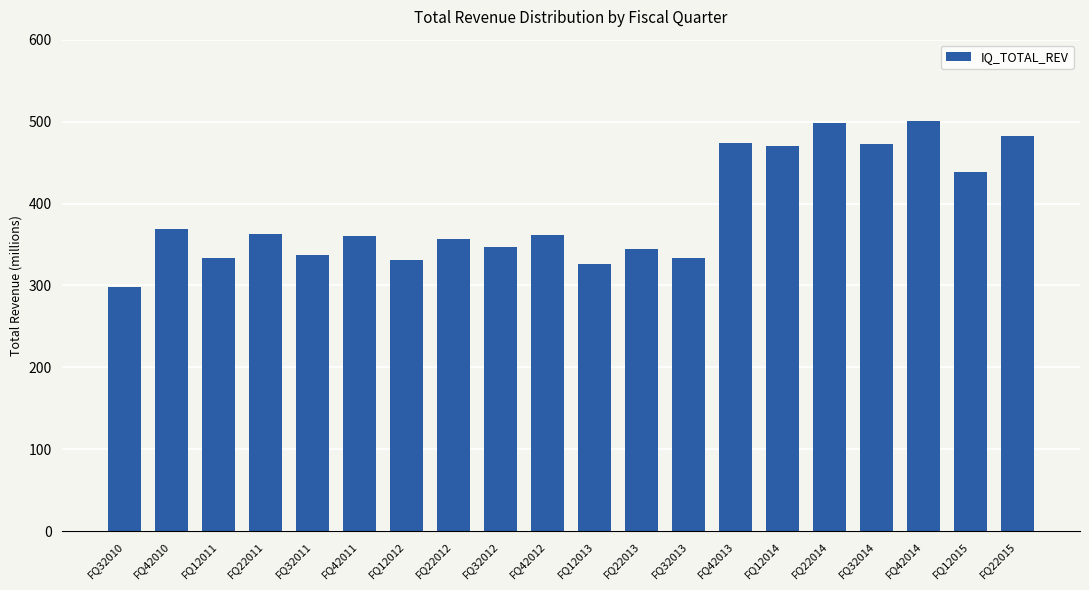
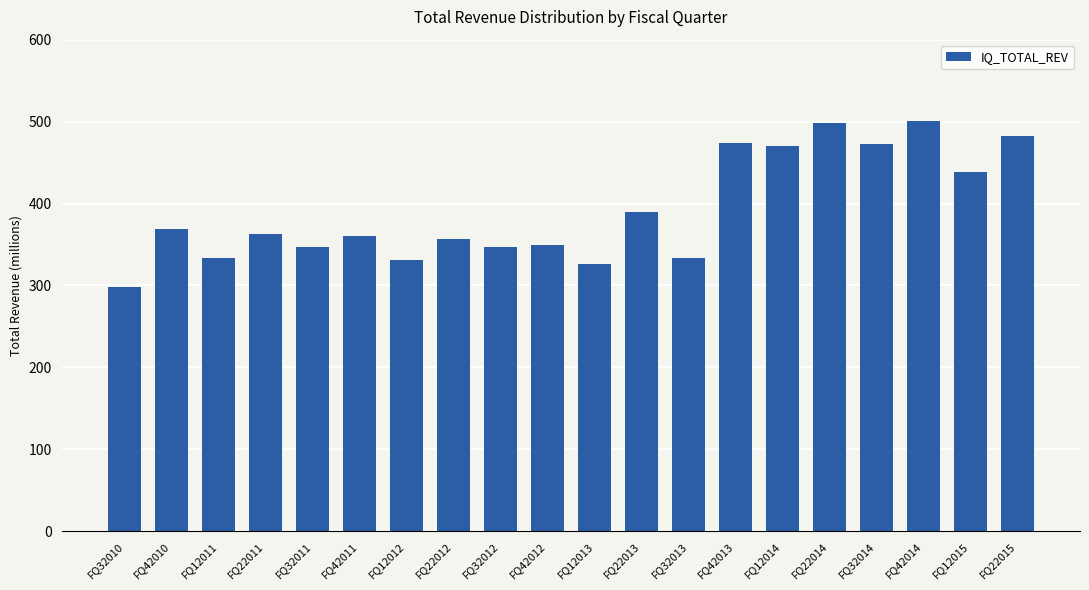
FQ32011: 340 -> 350
FQ42012: 360 -> 350
FQ22013: 340 -> 390
